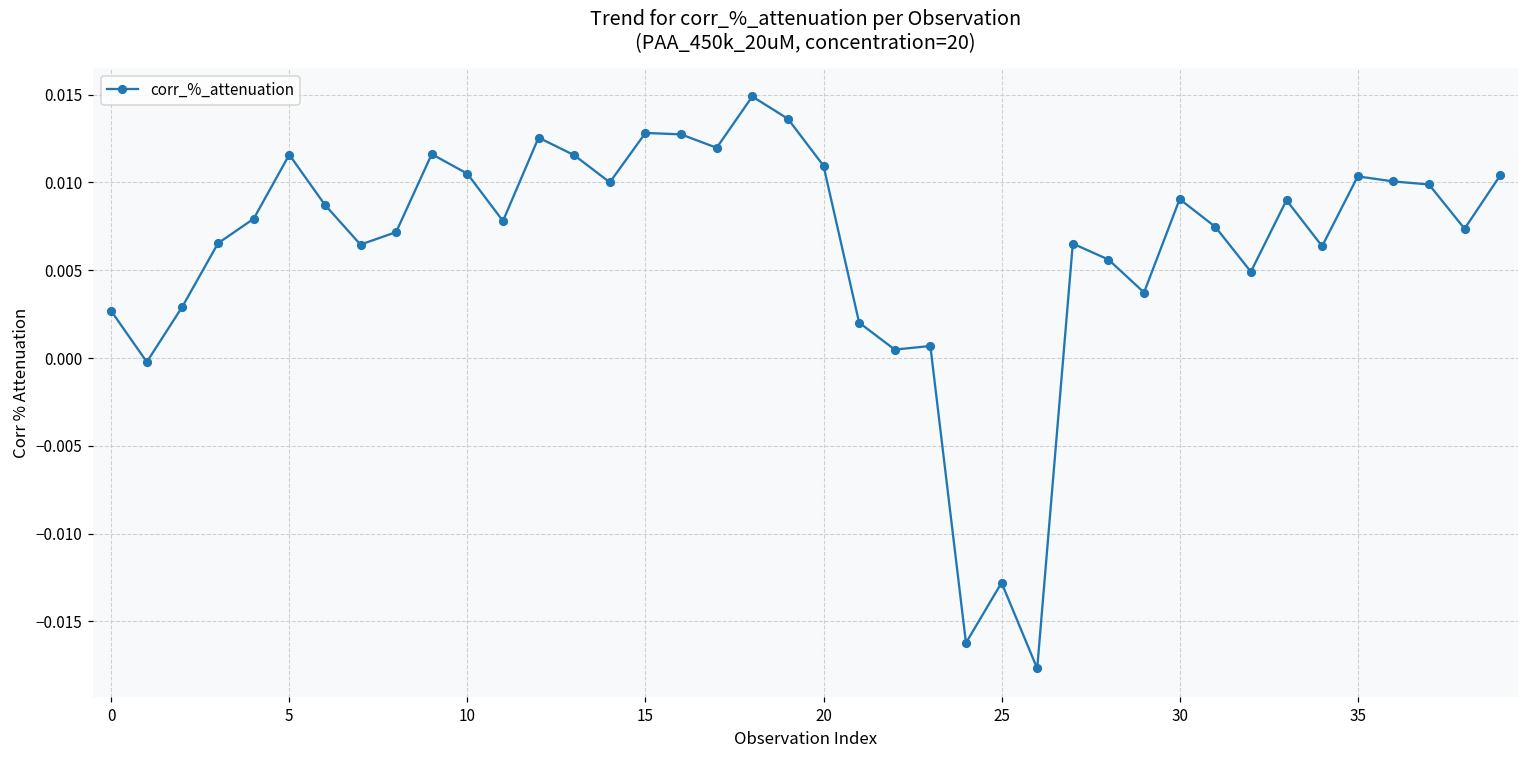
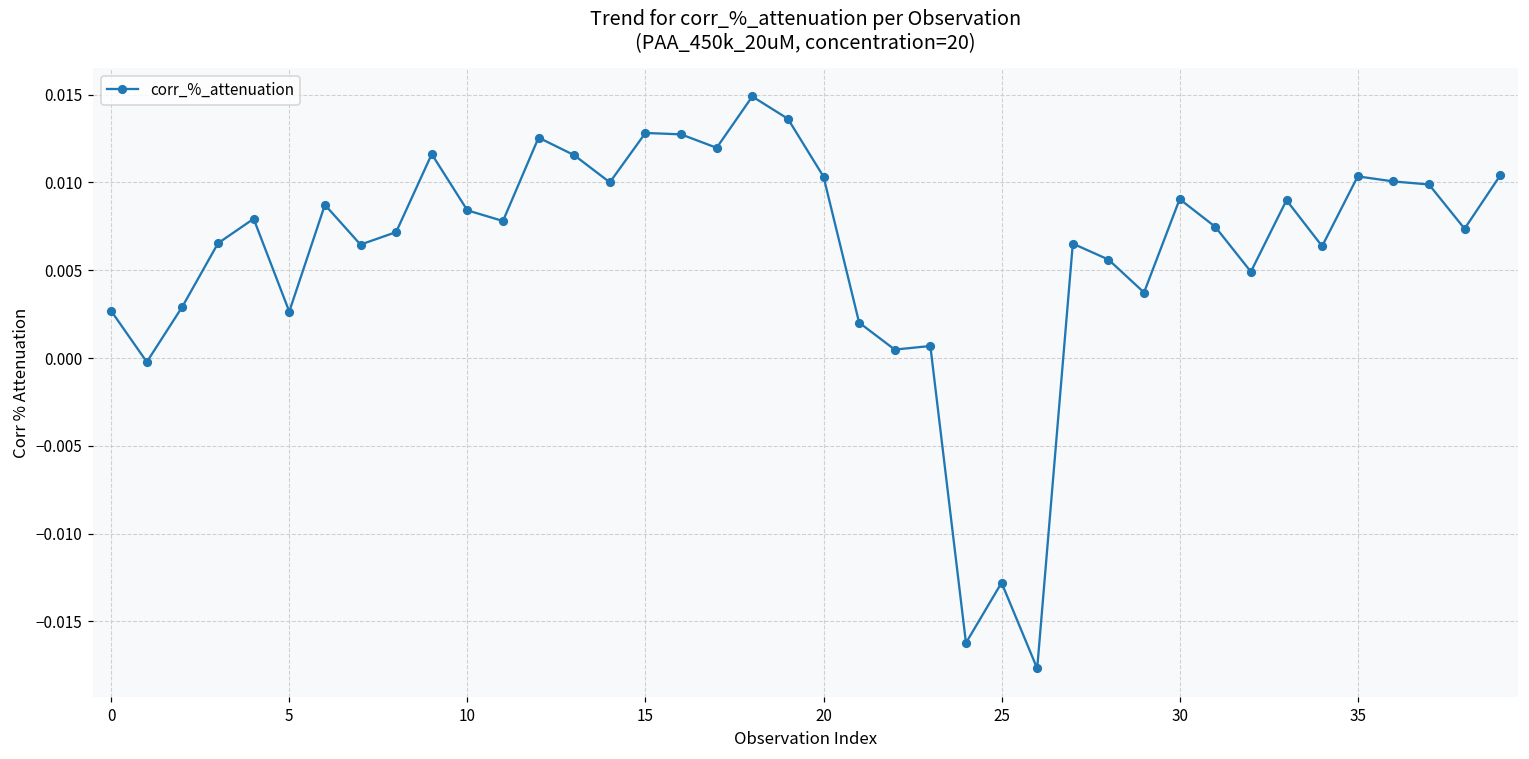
5: 0.0116 -> 0.0026
10: 0.0105 -> 0.0084
20: 0.0110 -> 0.0103
